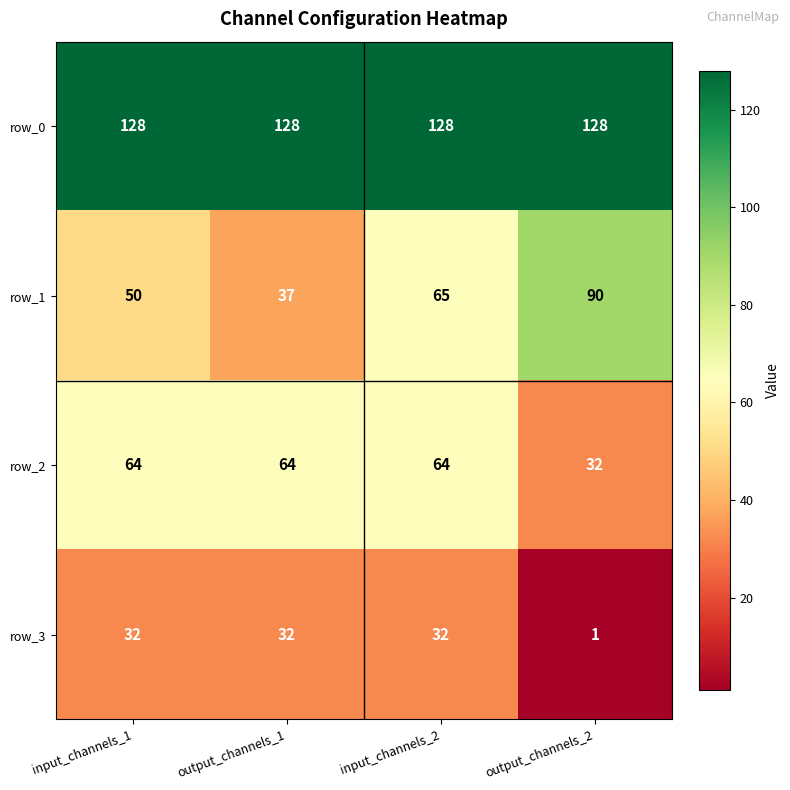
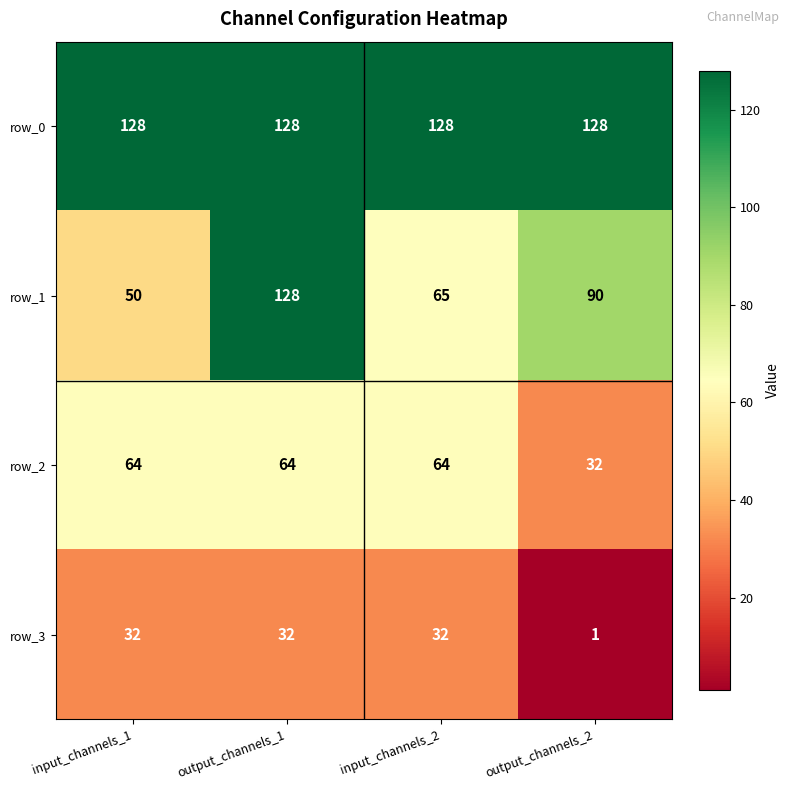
row_1, output_channels_1: 37 -> 128
